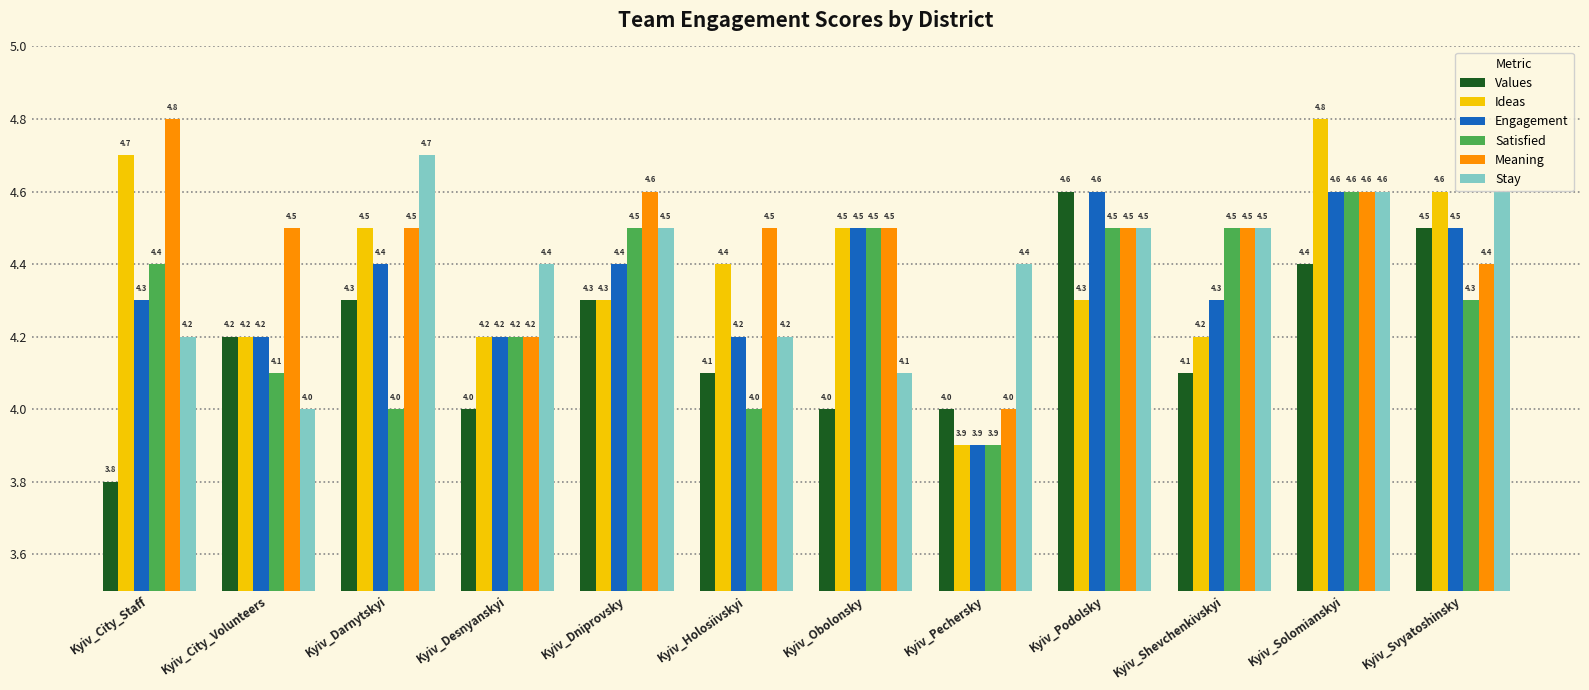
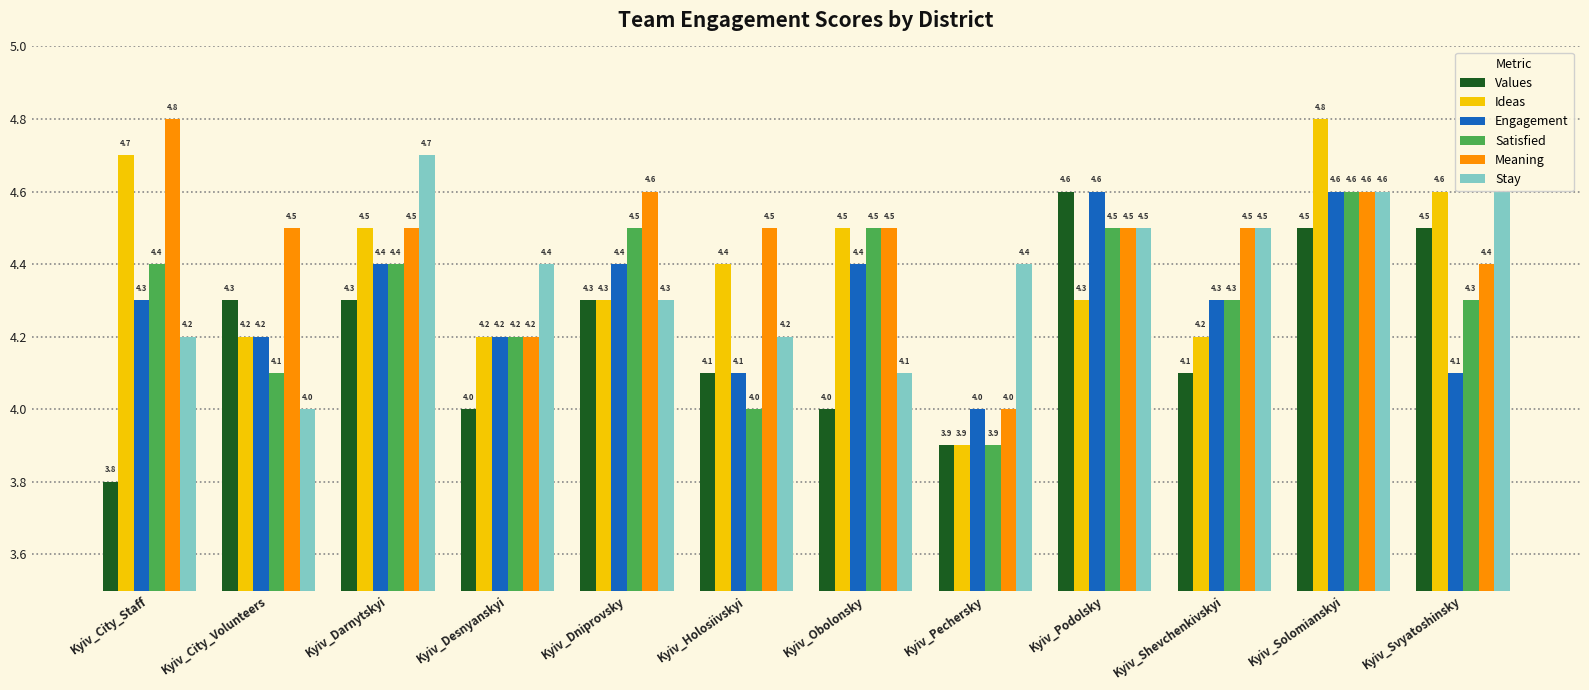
Values, Kyiv_City_Volunteers: 4.2 -> 4.3
Satisfied, Kyiv_Darnytskyi: 4.0 -> 4.4
Stay, Kyiv_Dniprovsky: 4.5 -> 4.3
Engagement, Kyiv_Holosiivskyi: 4.2 -> 4.1
Engagement, Kyiv_Obolonsky: 4.5 -> 4.4
Values, Kyiv_Pechersky: 4.0 -> 3.9
Engagement, Kyiv_Pechersky: 3.9 -> 4.0
Satisfied, Kyiv_Shevchenkivskyi: 4.5 -> 4.3
Values, Kyiv_Solomianskyi: 4.4 -> 4.5
Engagement, Kyiv_Svyatoshinsky: 4.5 -> 4.1
